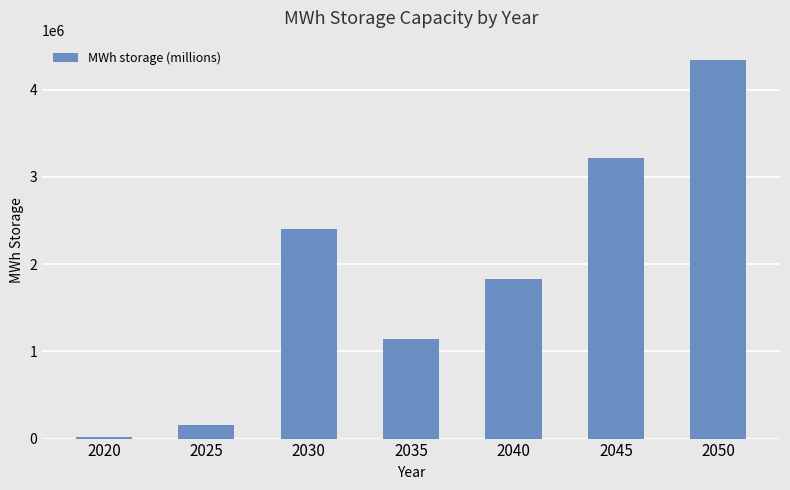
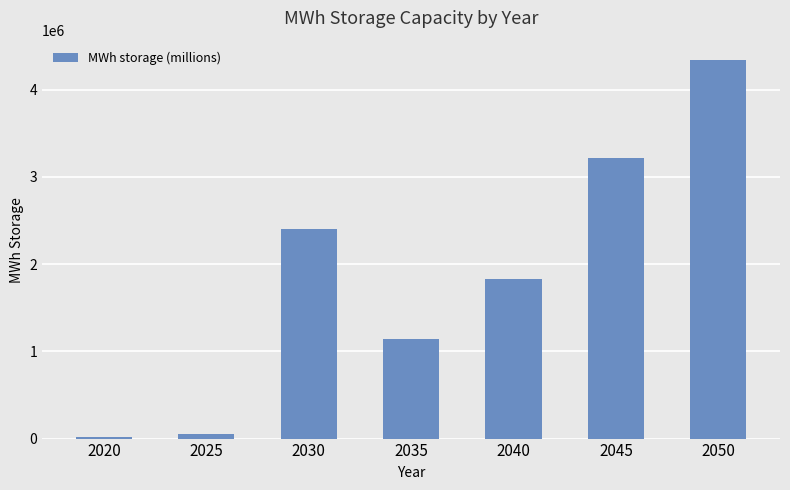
2025: 200000 -> 0
